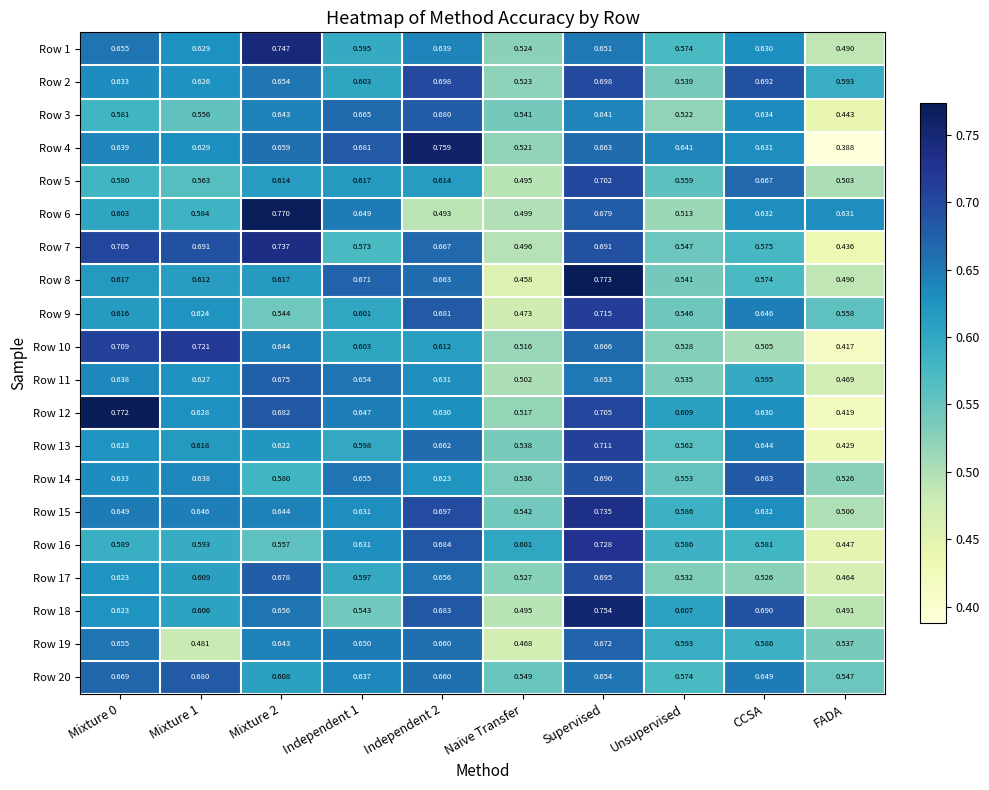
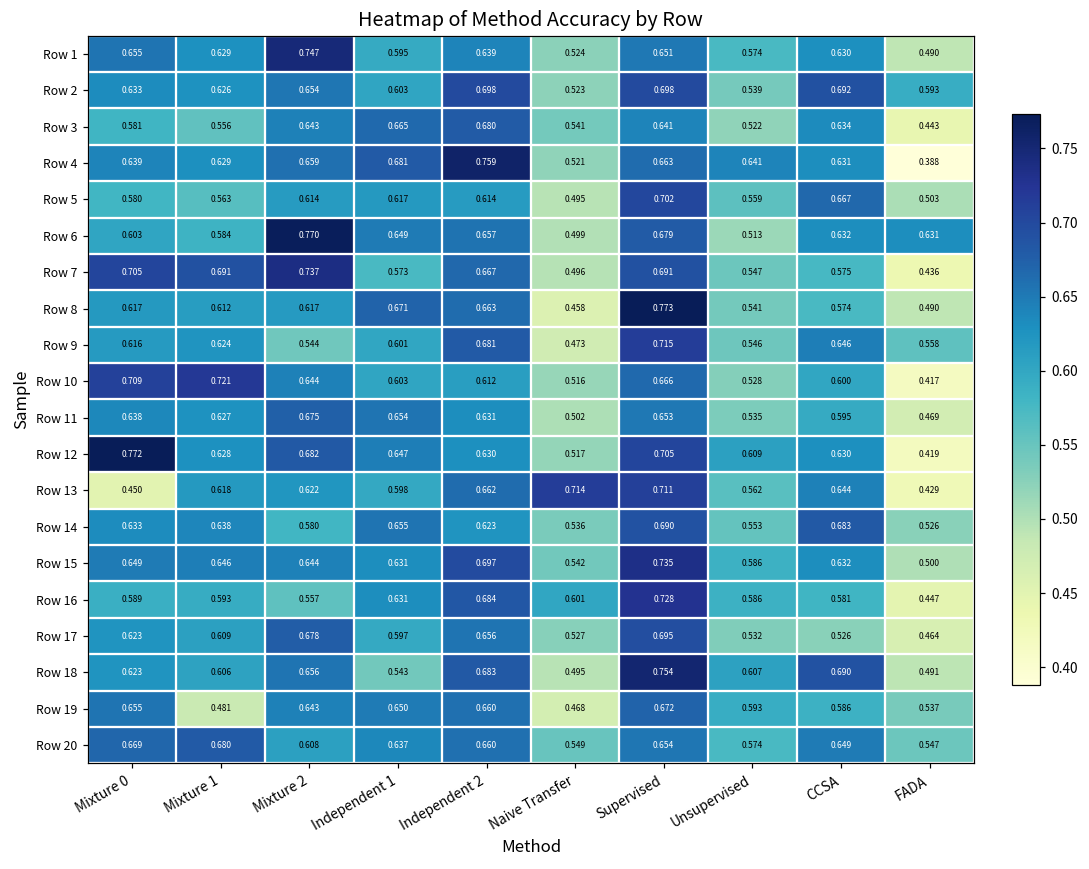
Row 6, Independent 2: 0.493 -> 0.657
Row 10, CCSA: 0.505 -> 0.600
Row 13, Mixture 0: 0.623 -> 0.450
Row 13, Naive Transfer: 0.538 -> 0.714
